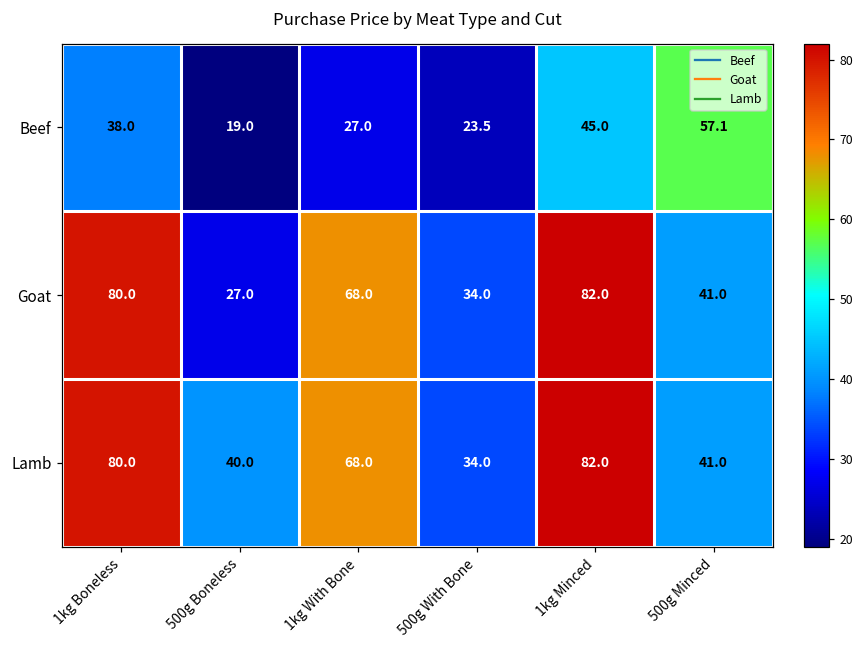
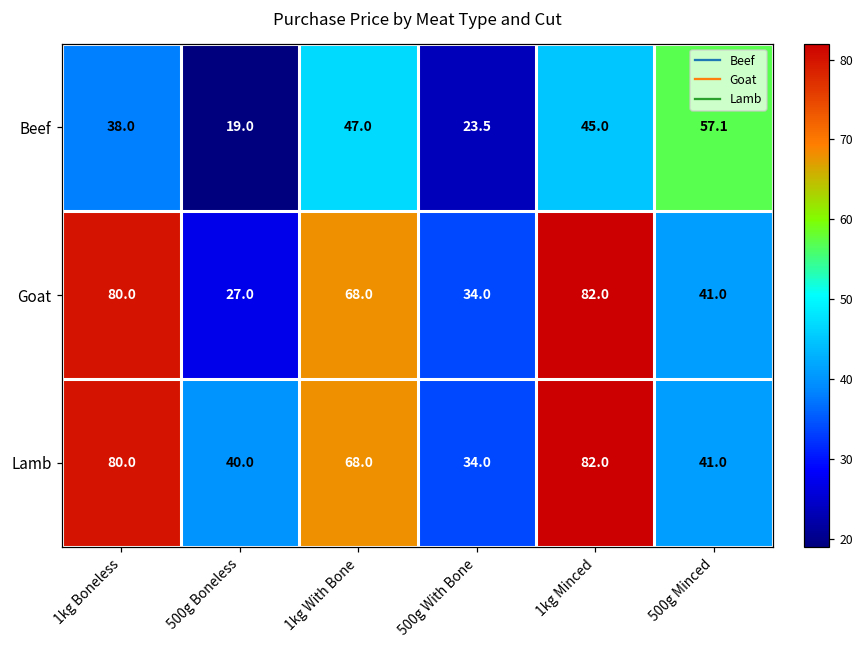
Beef, 1kg With Bone: 27.0 -> 47.0
